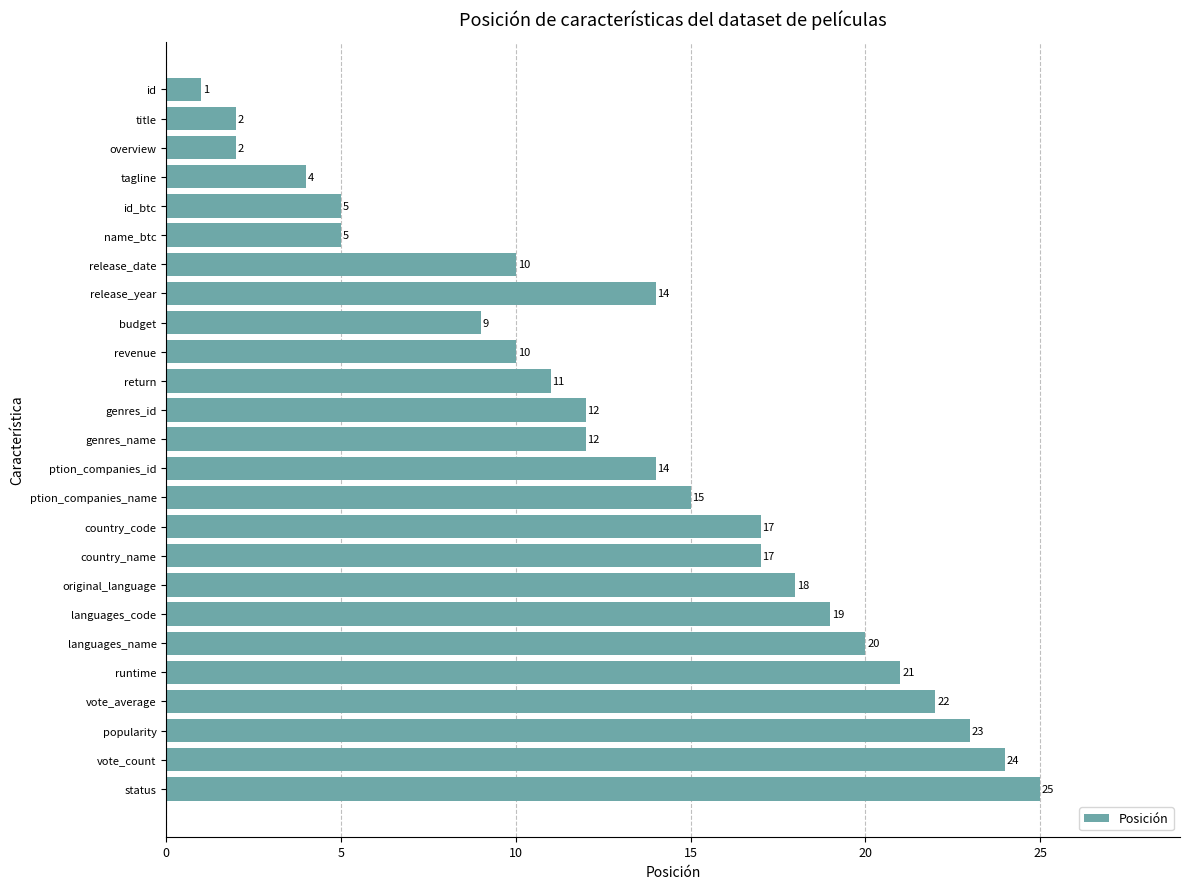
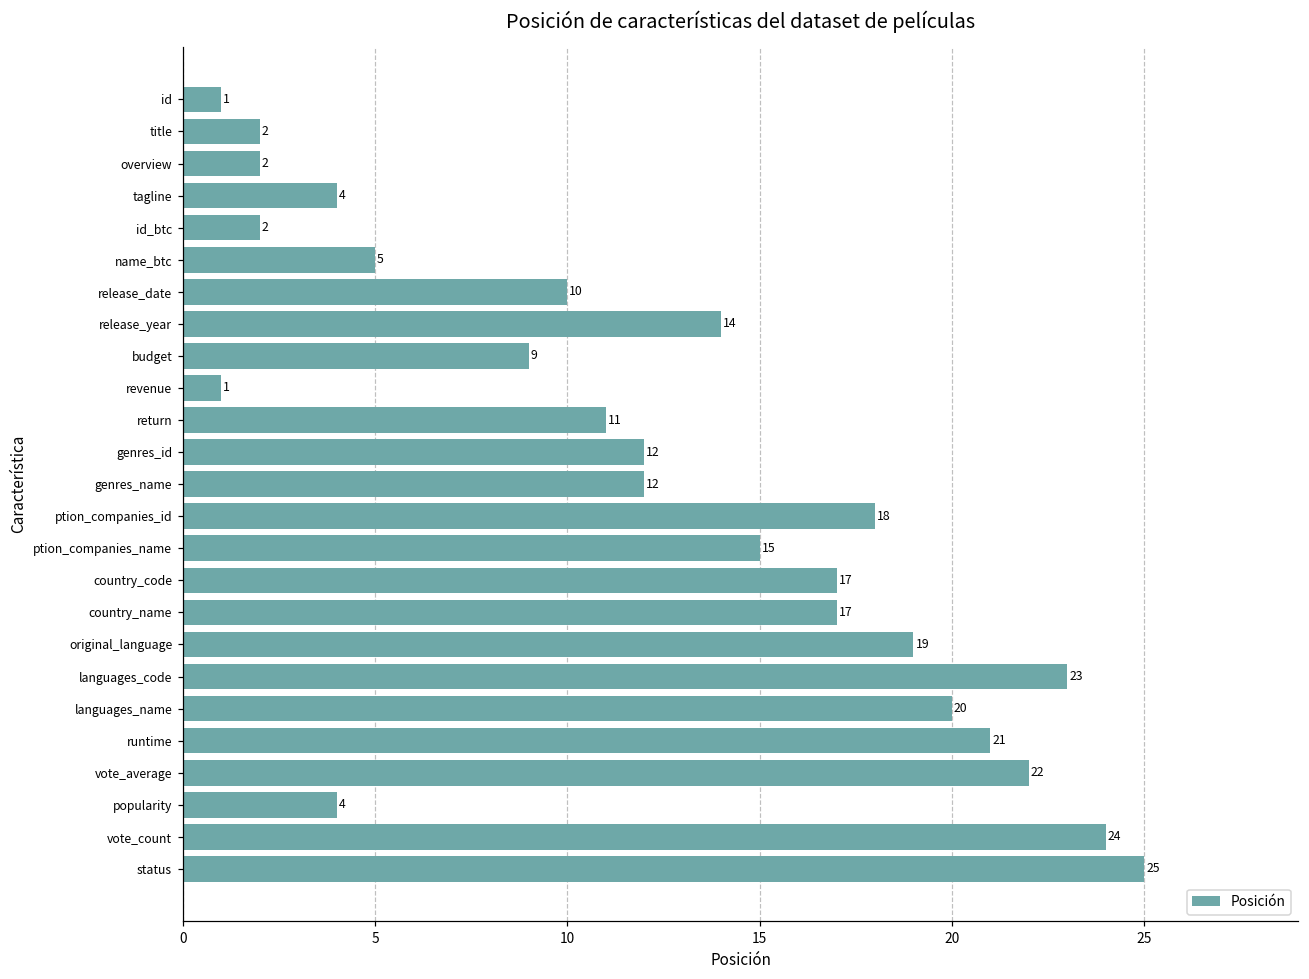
id_btc: 5 -> 2
revenue: 10 -> 1
ption_companies_id: 14 -> 18
original_language: 18 -> 19
languages_code: 19 -> 23
popularity: 23 -> 4
